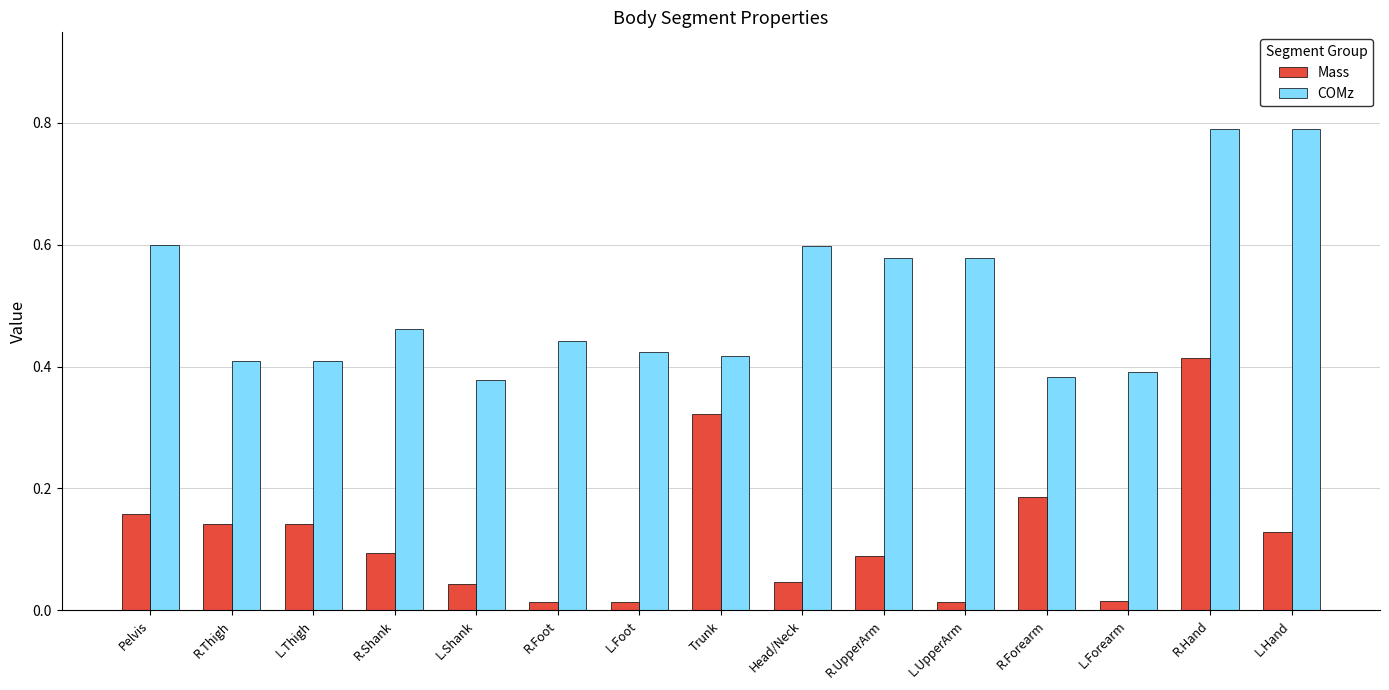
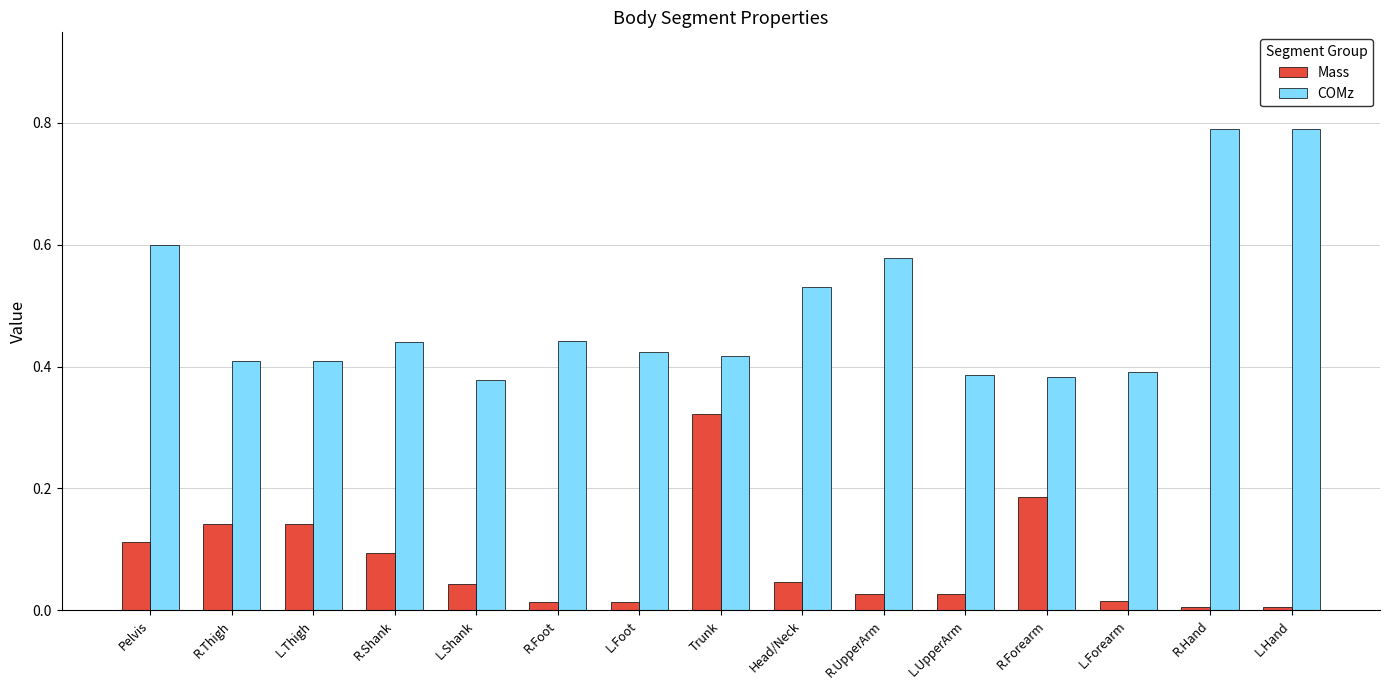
Mass, Pelvis: 0.16 -> 0.11
COMz, R.Shank: 0.46 -> 0.44
COMz, Head/Neck: 0.60 -> 0.53
Mass, R.UpperArm: 0.09 -> 0.03
Mass, L.UpperArm: 0.01 -> 0.03
COMz, L.UpperArm: 0.58 -> 0.39
Mass, R.Hand: 0.41 -> 0.01
Mass, L.Hand: 0.13 -> 0.01
